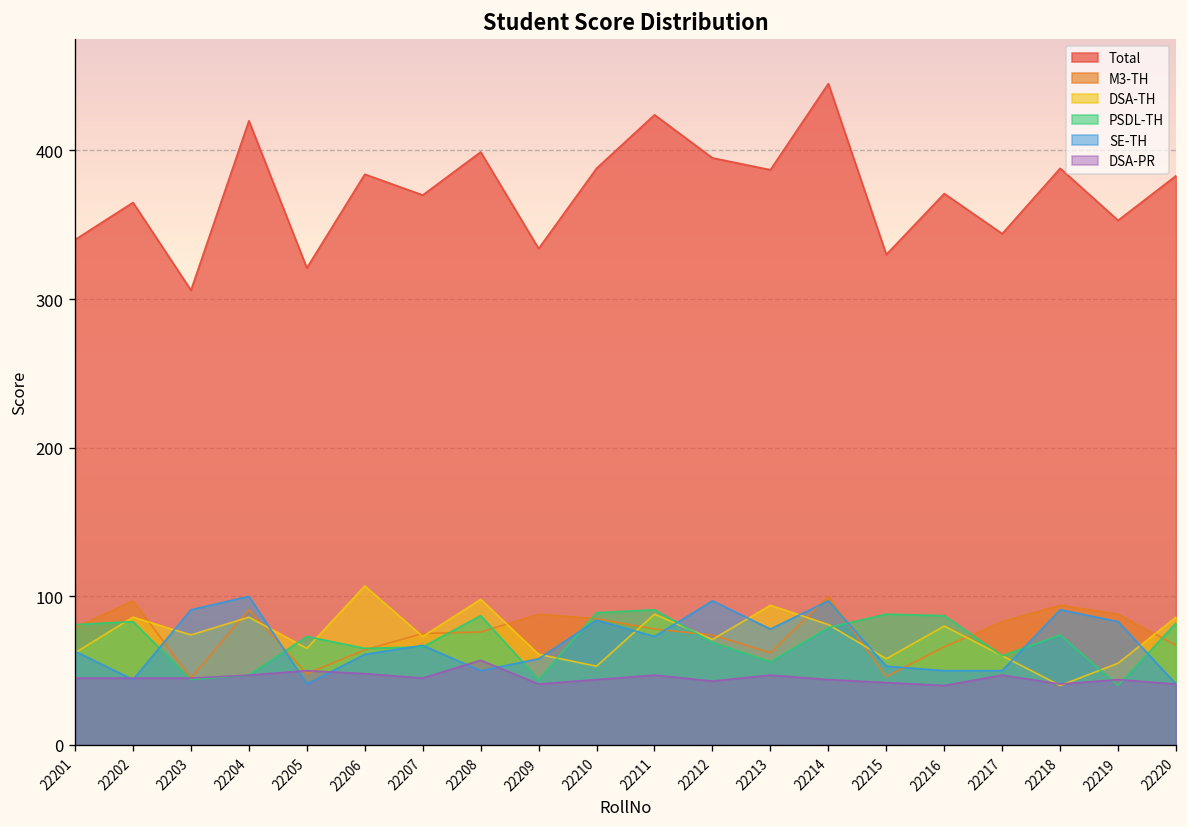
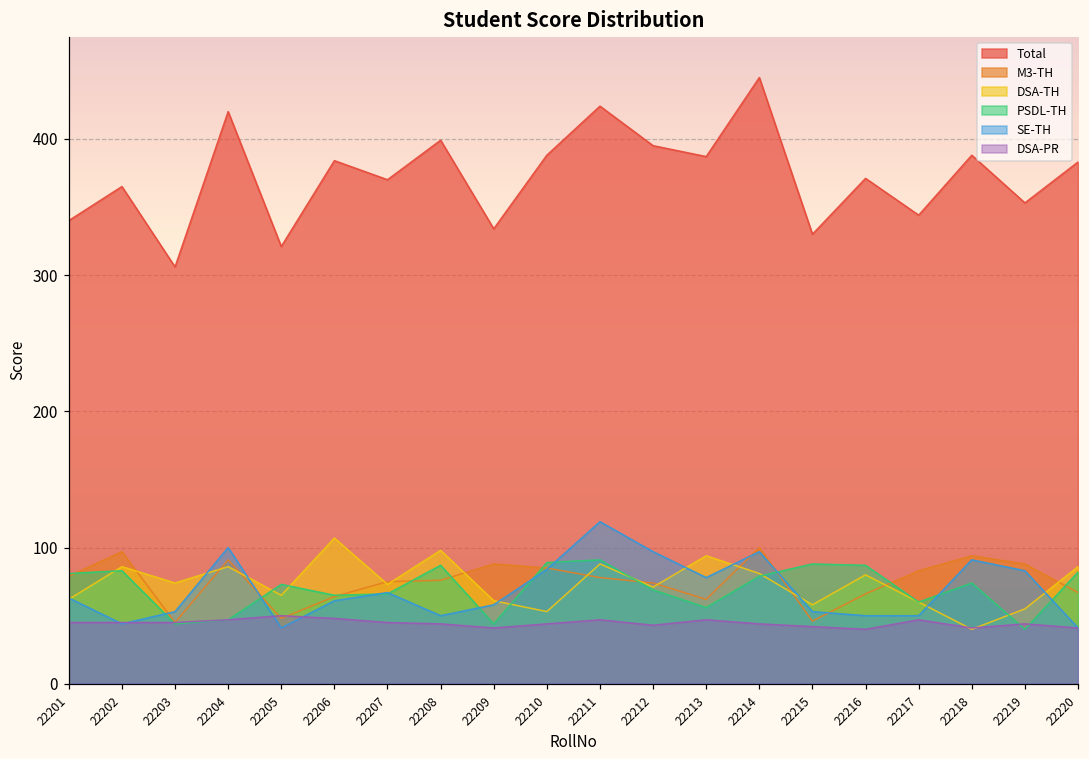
SE-TH, 22203: 91 -> 53
DSA-PR, 22208: 57 -> 44
SE-TH, 22211: 73 -> 119
